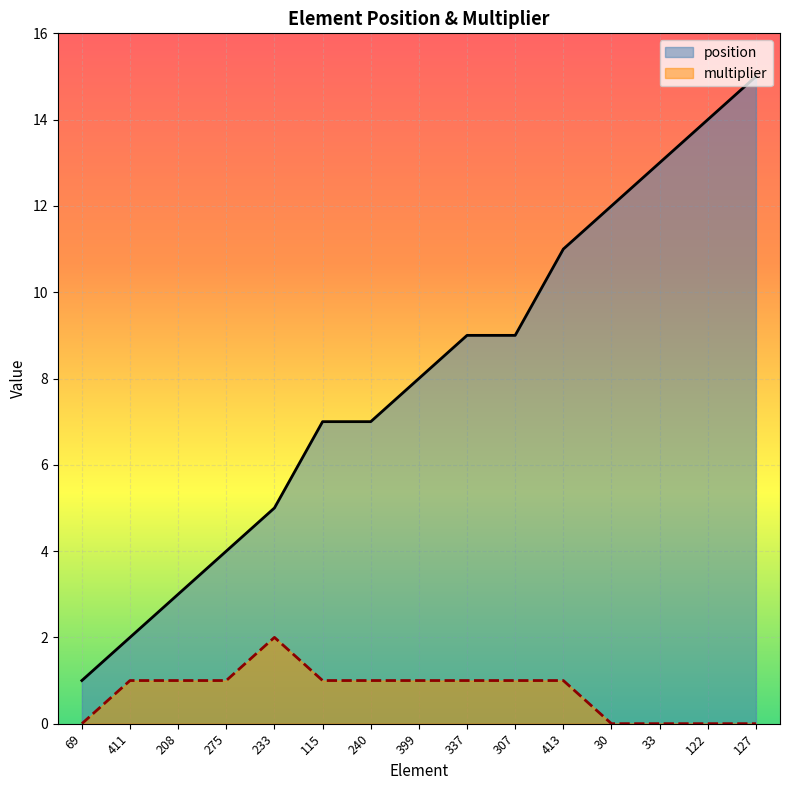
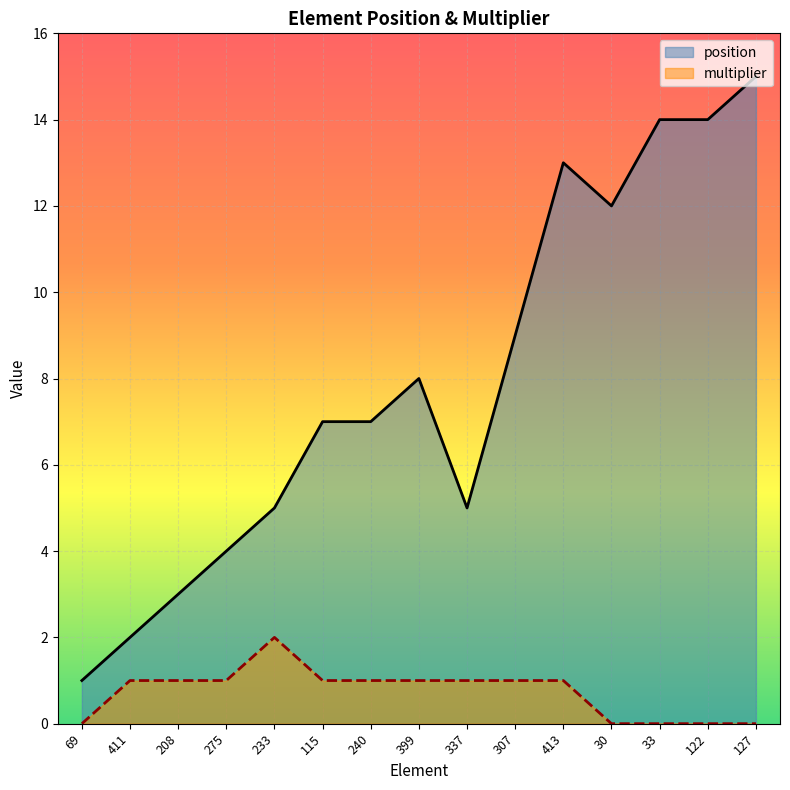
position, 337: 9 -> 5
position, 413: 11 -> 13
position, 33: 13 -> 14
